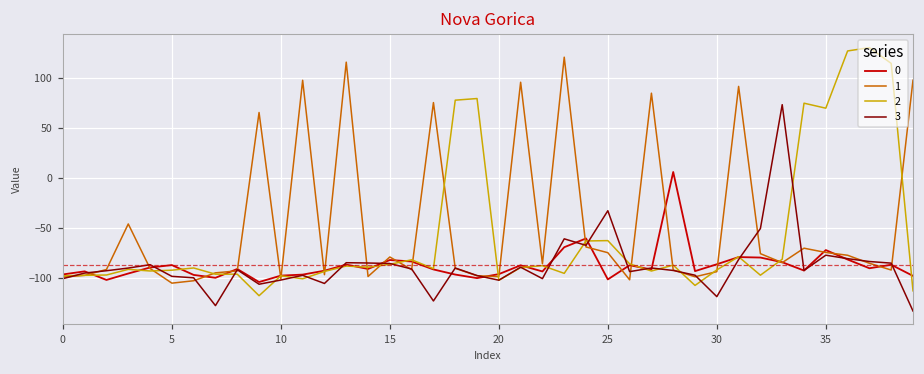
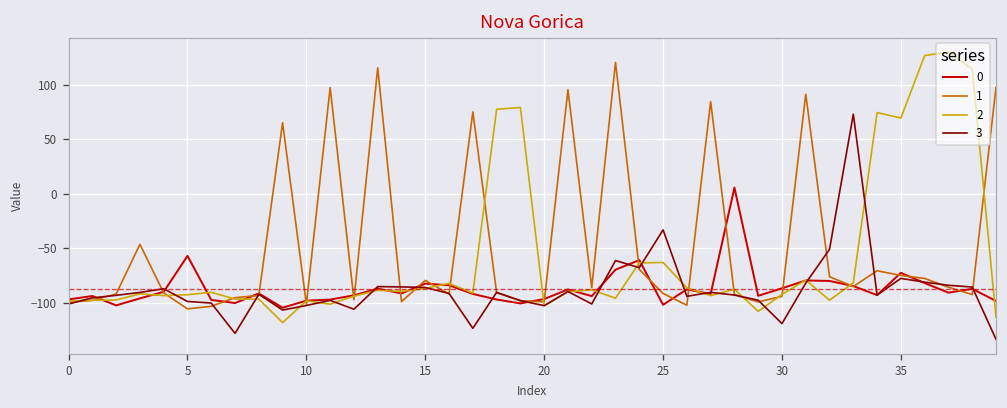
0, 5: -90 -> -60
1, 25: -70 -> -90
